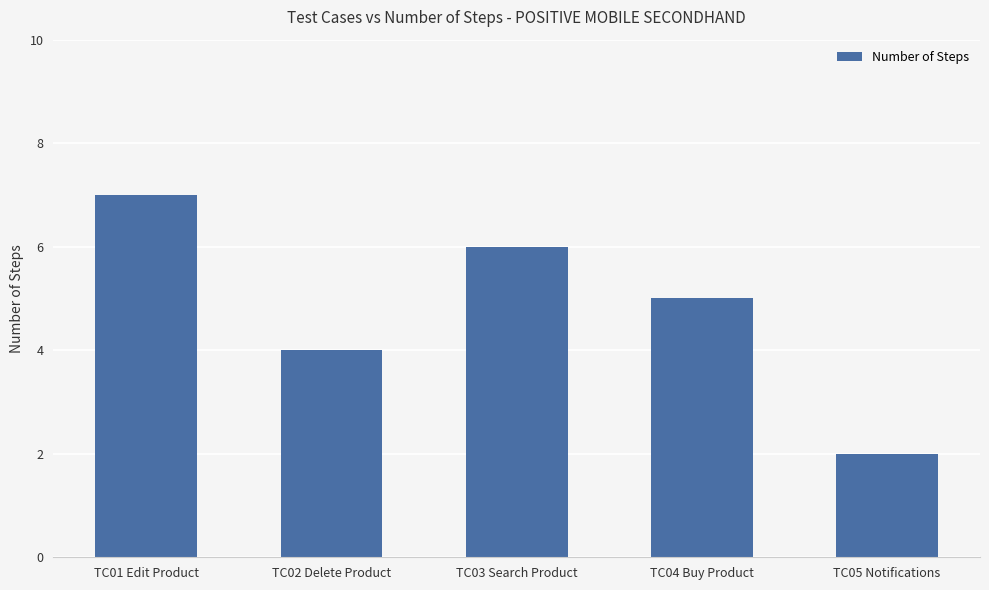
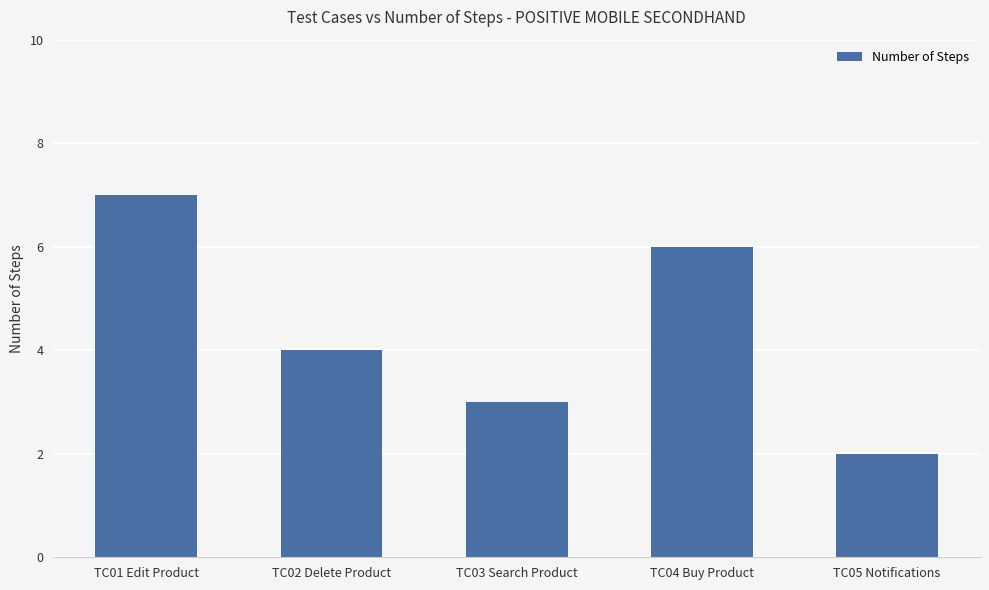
TC03 Search Product: 6 -> 3
TC04 Buy Product: 5 -> 6
